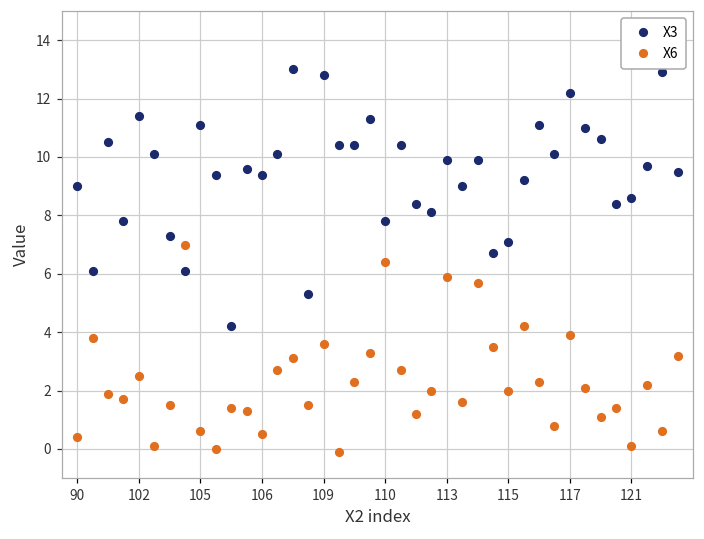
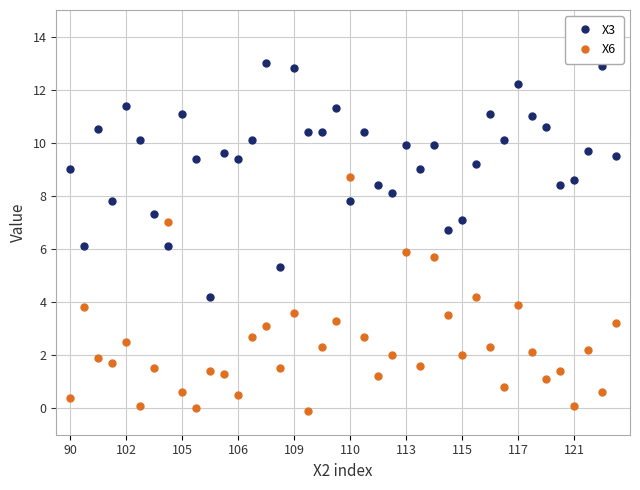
X6, 110: 6.4 -> 8.7
